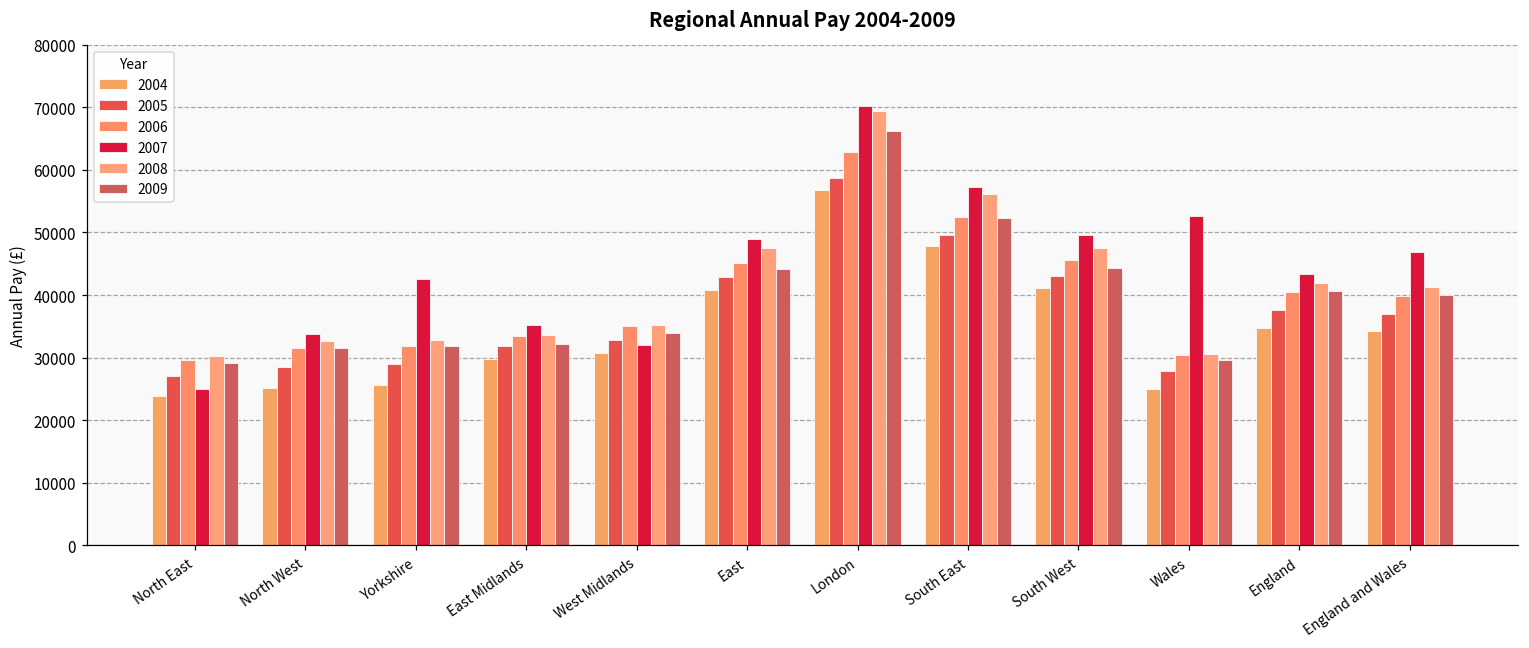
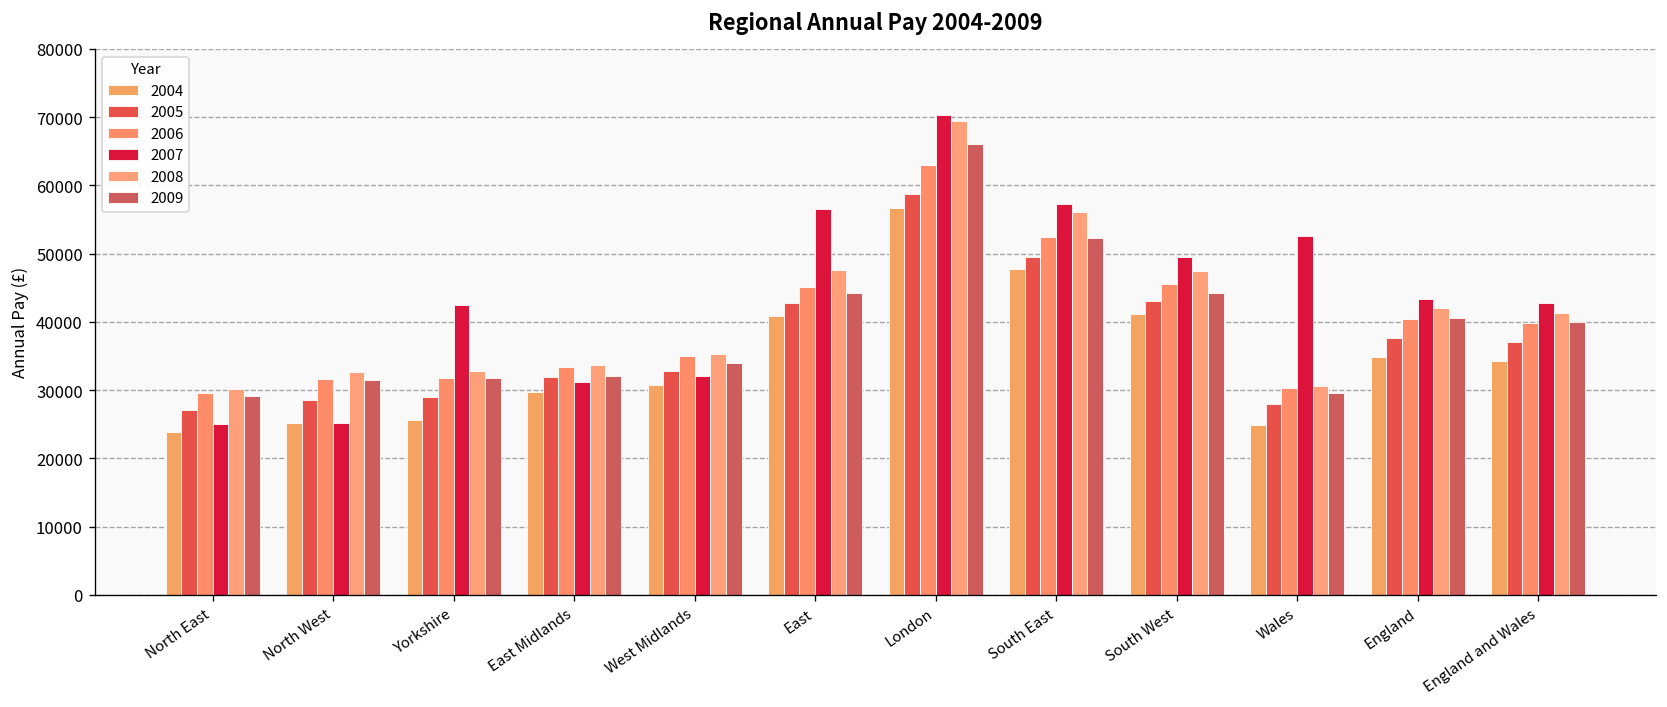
2007, North West: 34000 -> 25000
2007, East Midlands: 35000 -> 31000
2007, East: 49000 -> 57000
2007, England and Wales: 47000 -> 43000
